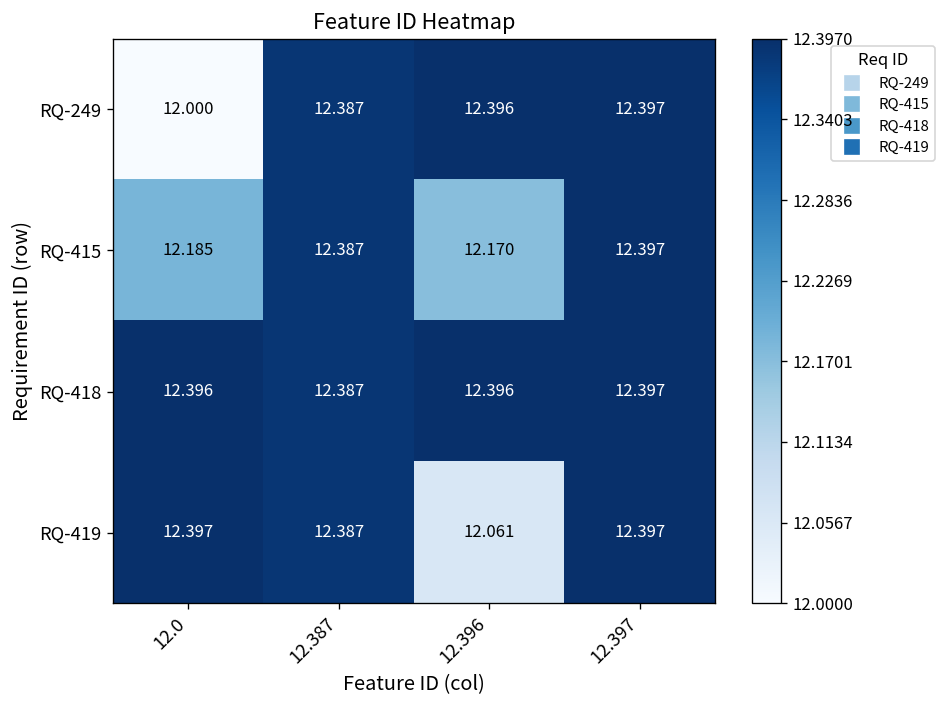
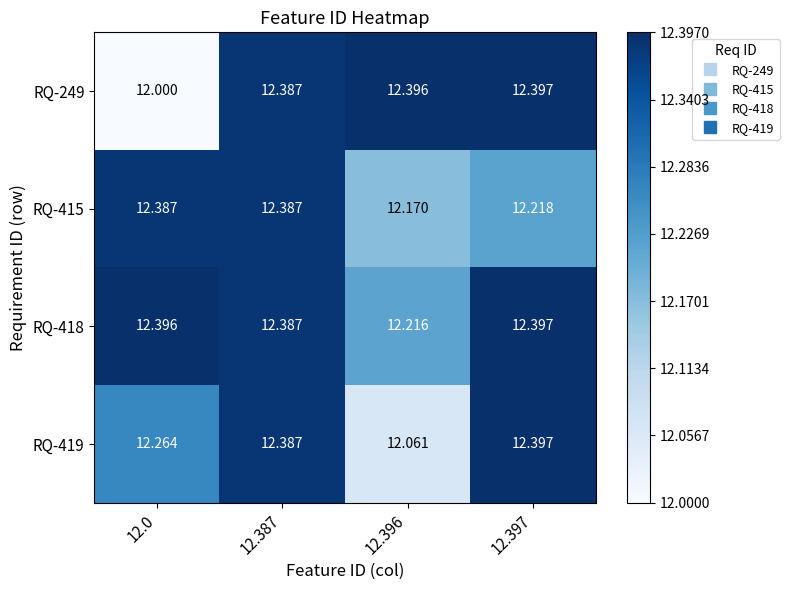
RQ-415, 12.0: 12.185 -> 12.387
RQ-415, 12.397: 12.397 -> 12.218
RQ-418, 12.396: 12.396 -> 12.216
RQ-419, 12.0: 12.397 -> 12.264
